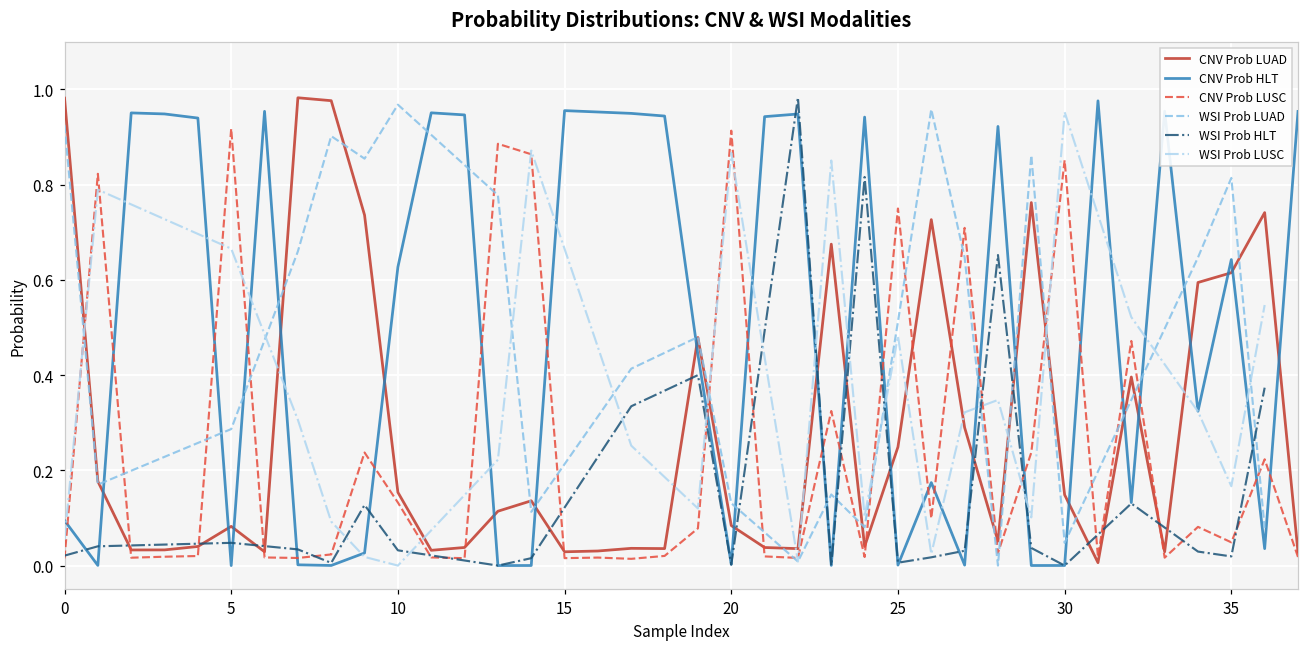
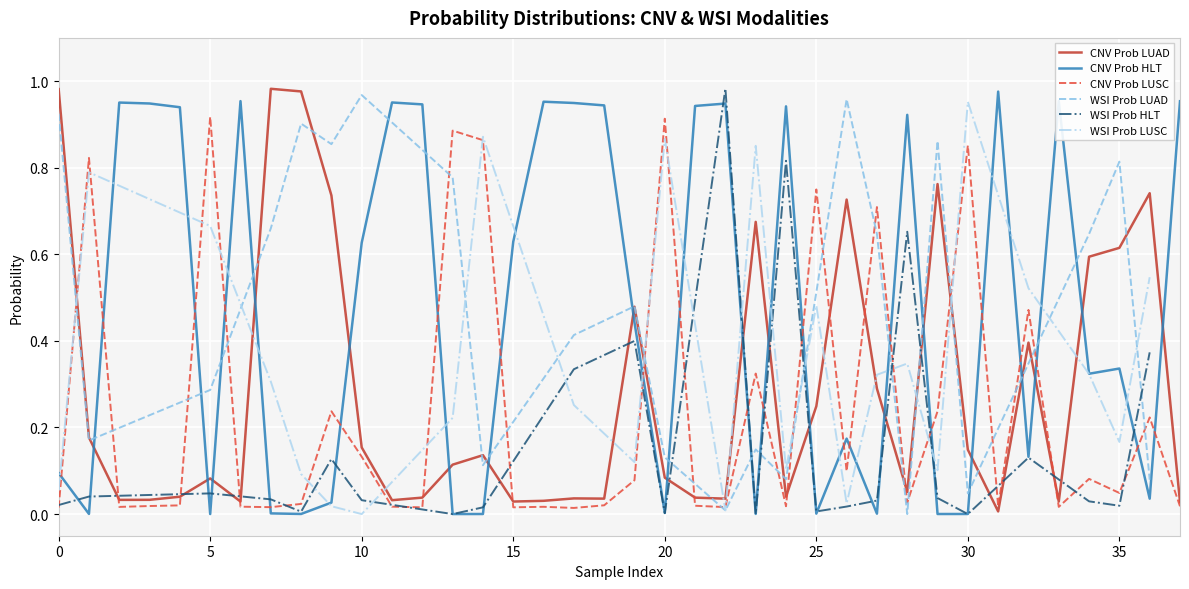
CNV Prob HLT, 15: 0.96 -> 0.63
CNV Prob HLT, 35: 0.64 -> 0.34
